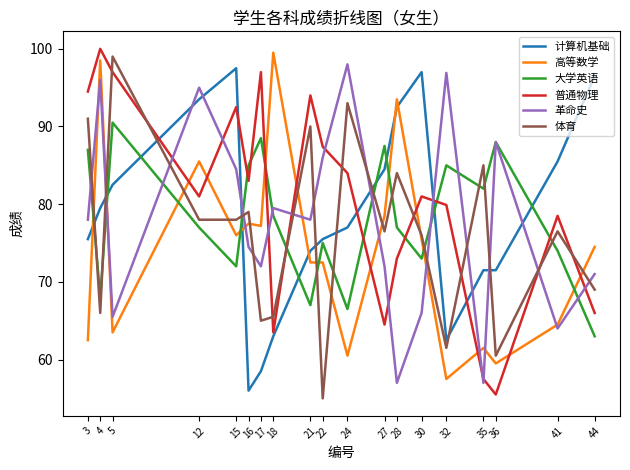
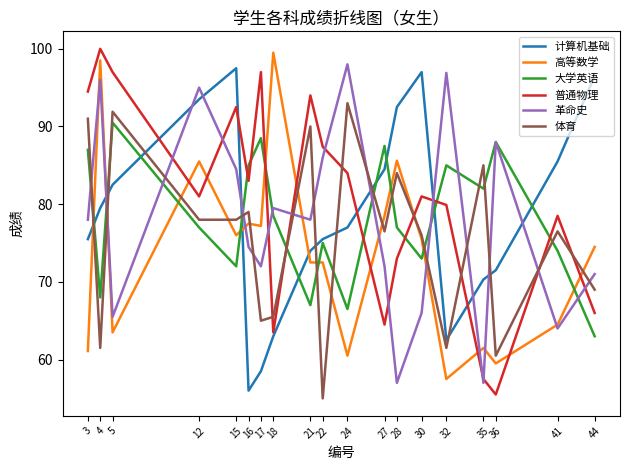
高等数学, 3: 63 -> 61
体育, 4: 66 -> 62
体育, 5: 99 -> 92
高等数学, 28: 94 -> 86
计算机基础, 35: 72 -> 70
